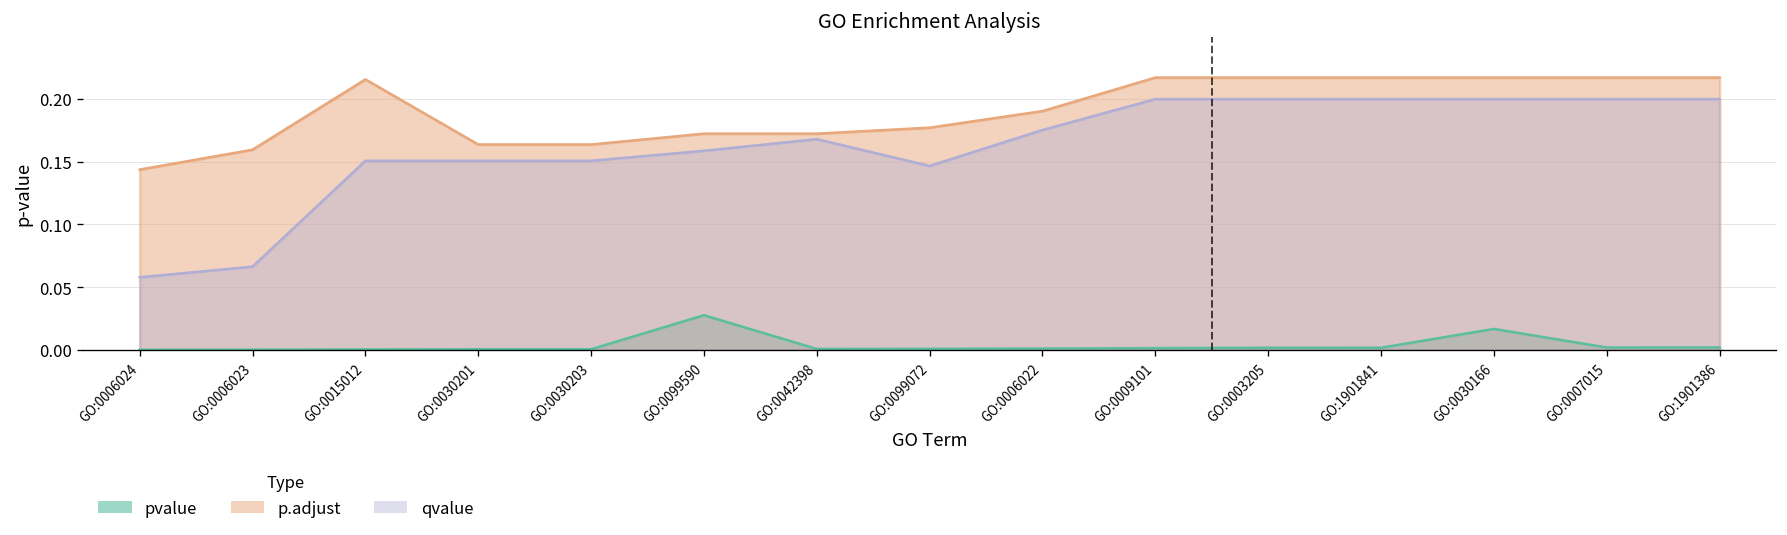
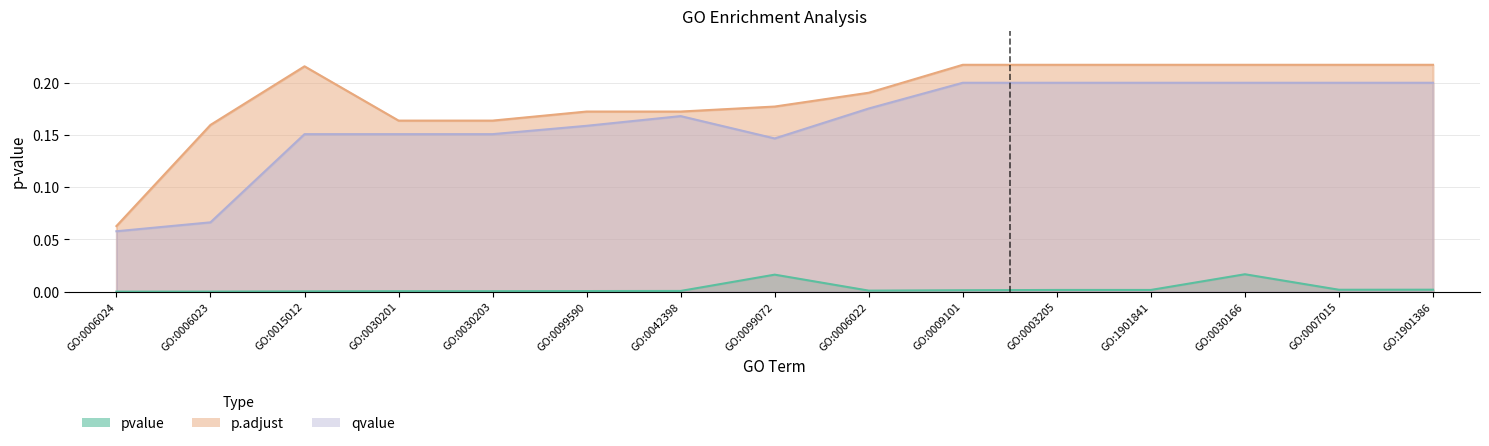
p.adjust, GO:0006024: 0.144 -> 0.063
pvalue, GO:0099590: 0.028 -> 0.001
pvalue, GO:0099072: 0.001 -> 0.016
